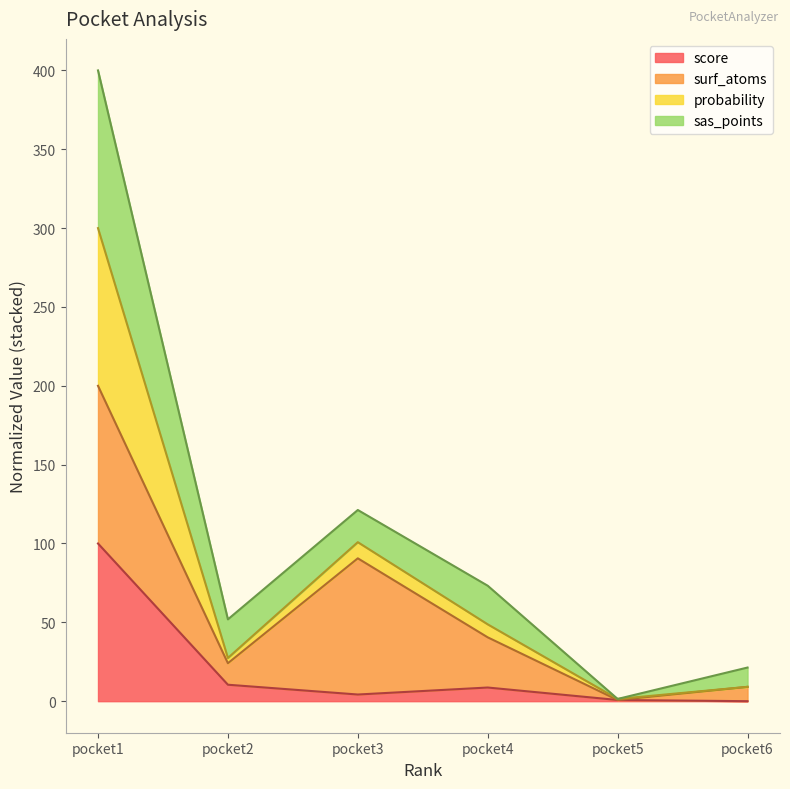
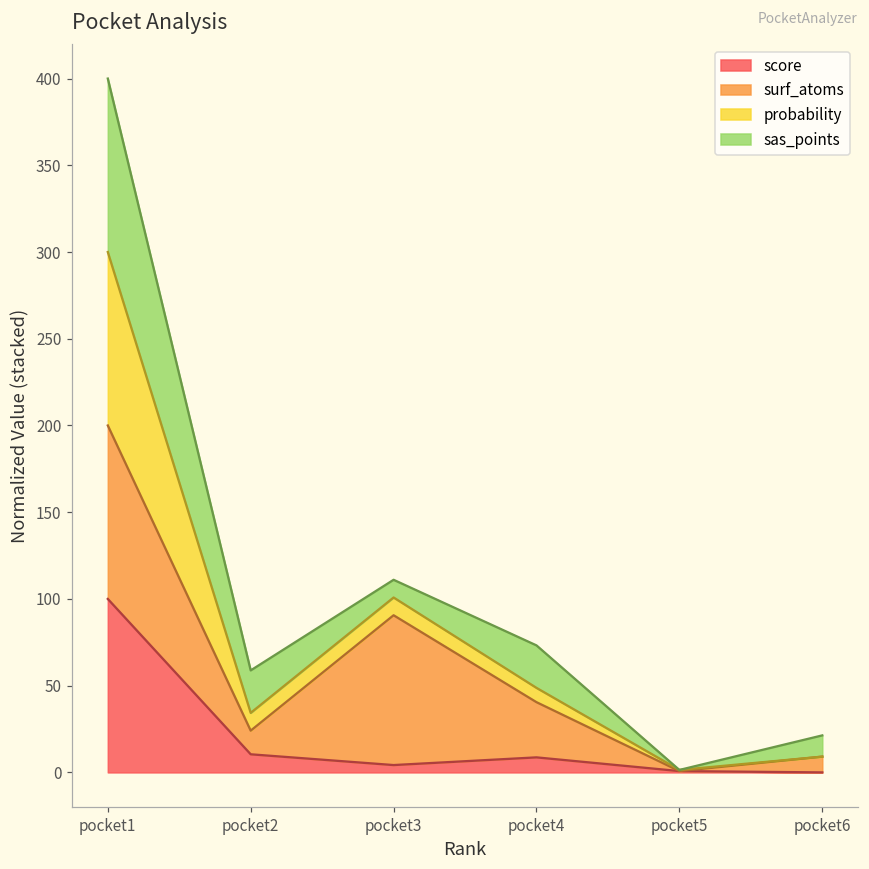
probability, pocket2: 3 -> 10
sas_points, pocket3: 20 -> 10
